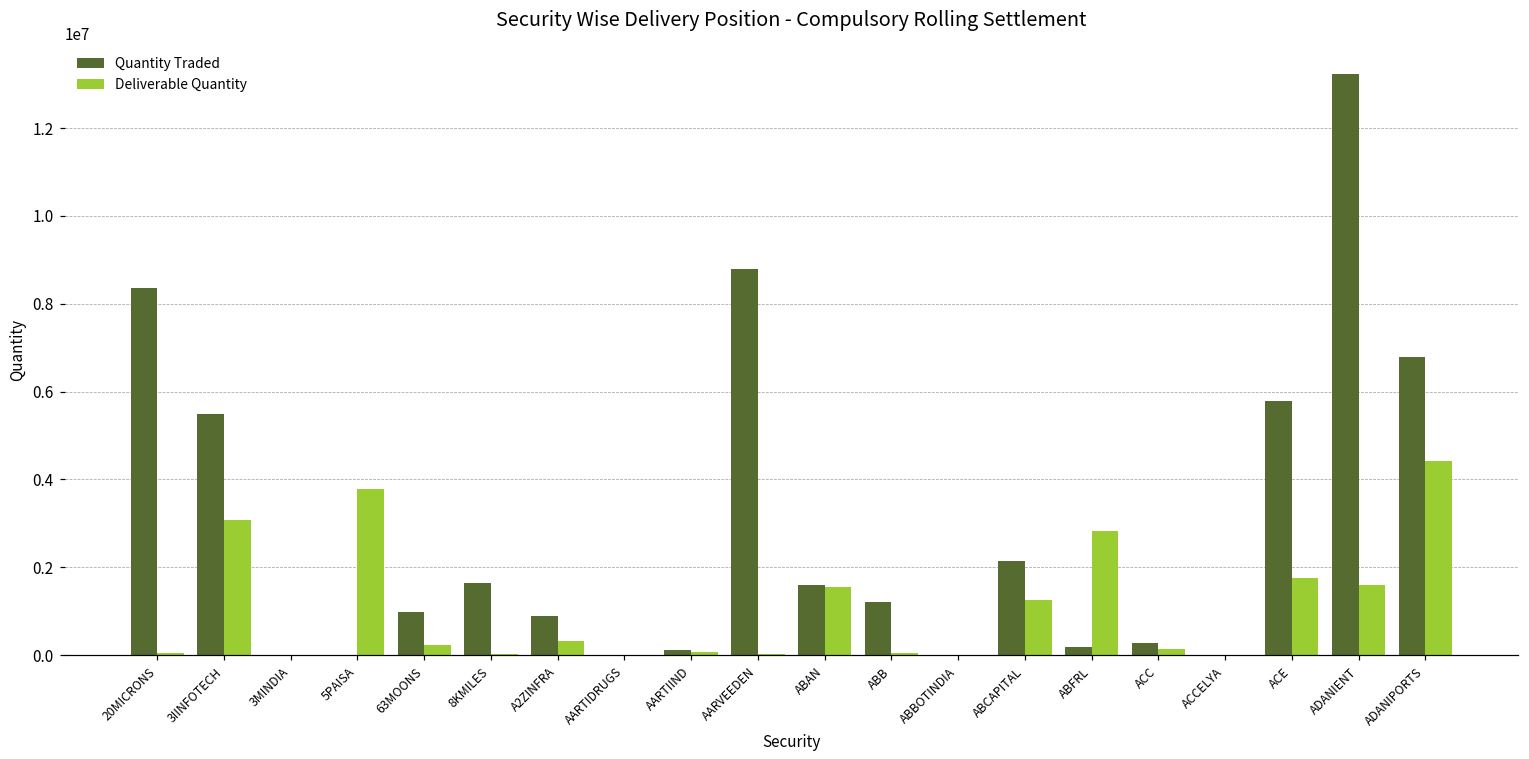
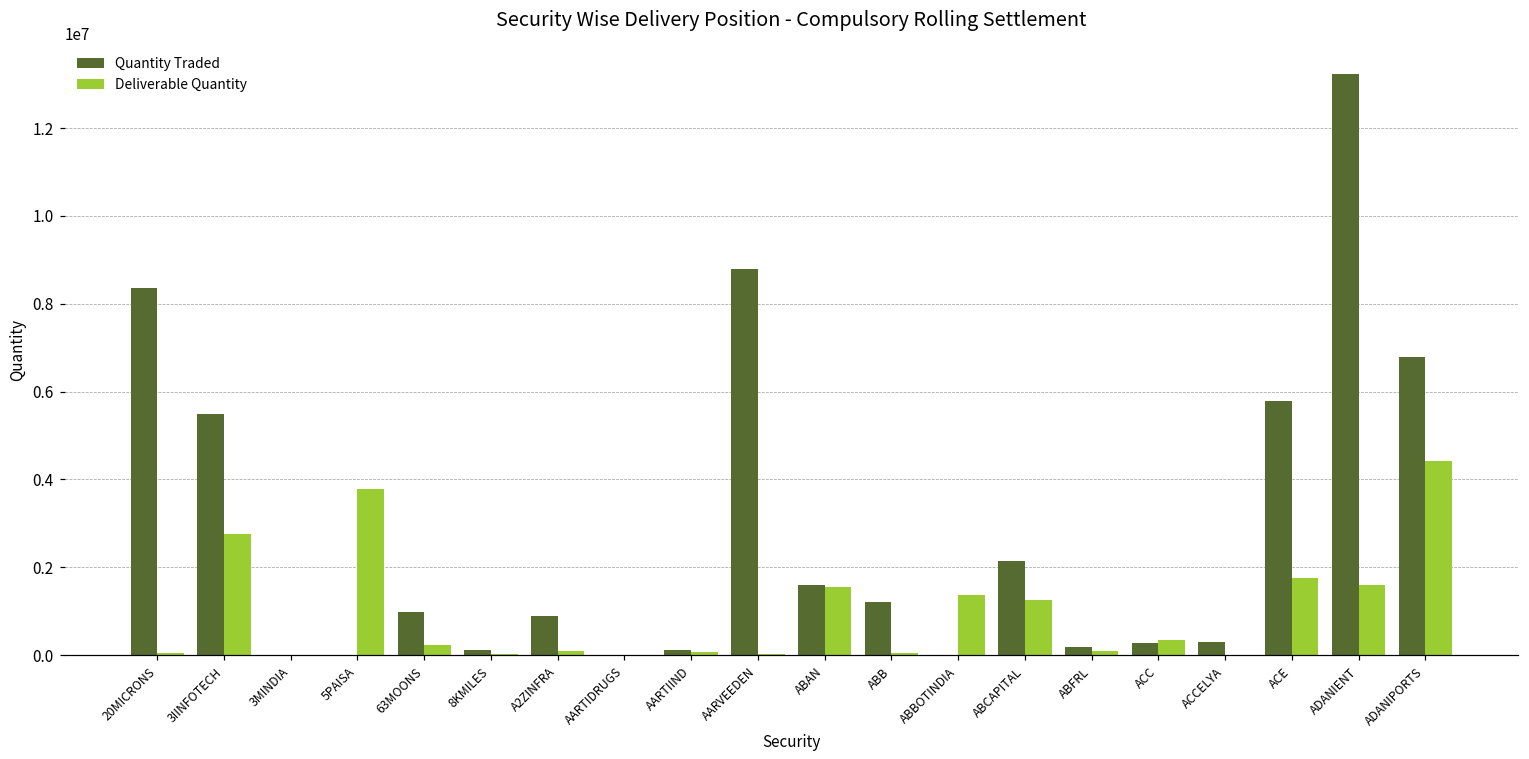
Deliverable Quantity, 3IINFOTECH: 3100000 -> 2800000
Quantity Traded, 8KMILES: 1600000 -> 100000
Deliverable Quantity, A2ZINFRA: 300000 -> 100000
Deliverable Quantity, ABBOTINDIA: 0 -> 1400000
Deliverable Quantity, ABFRL: 2800000 -> 100000
Deliverable Quantity, ACC: 100000 -> 300000
Quantity Traded, ACCELYA: 0 -> 300000
